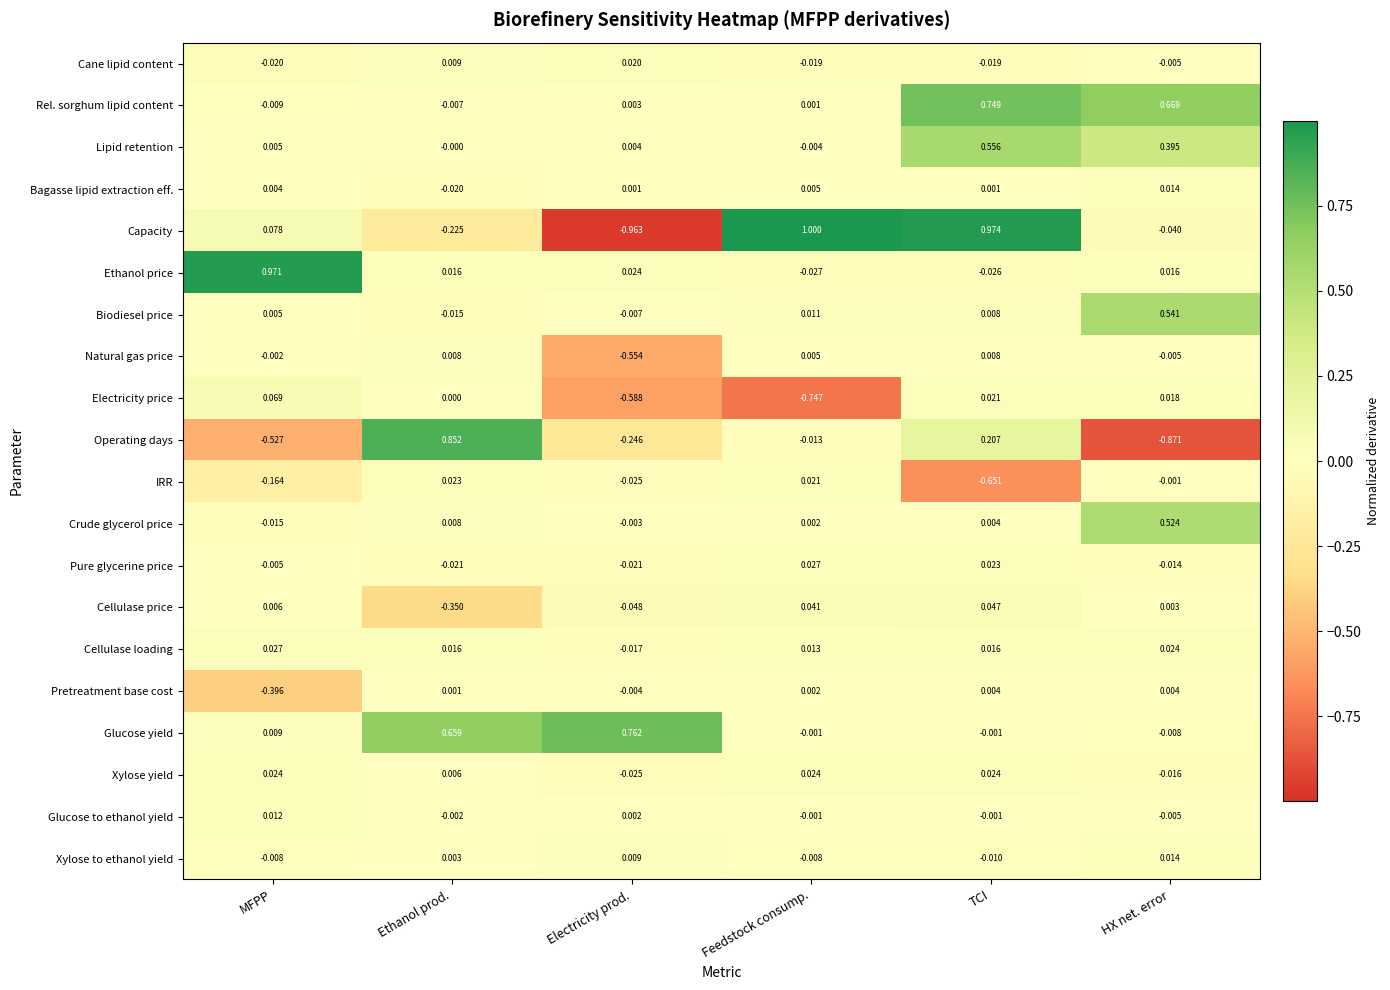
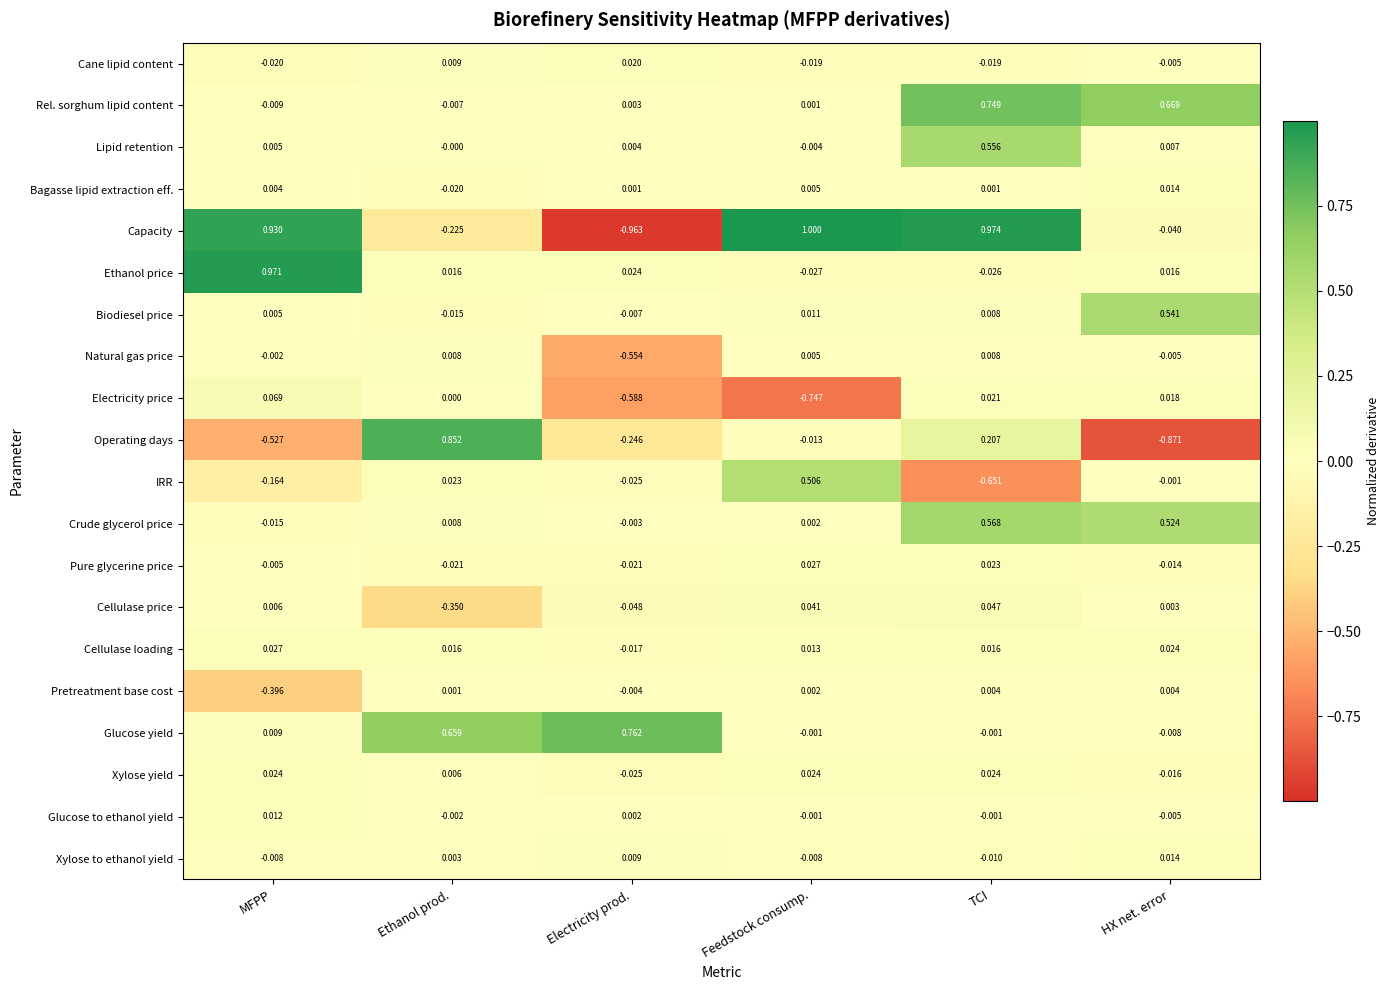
Lipid retention, HX net. error: 0.395 -> 0.007
Capacity, MFPP: 0.078 -> 0.930
IRR, Feedstock consump.: 0.021 -> 0.506
Crude glycerol price, TCI: 0.004 -> 0.568
